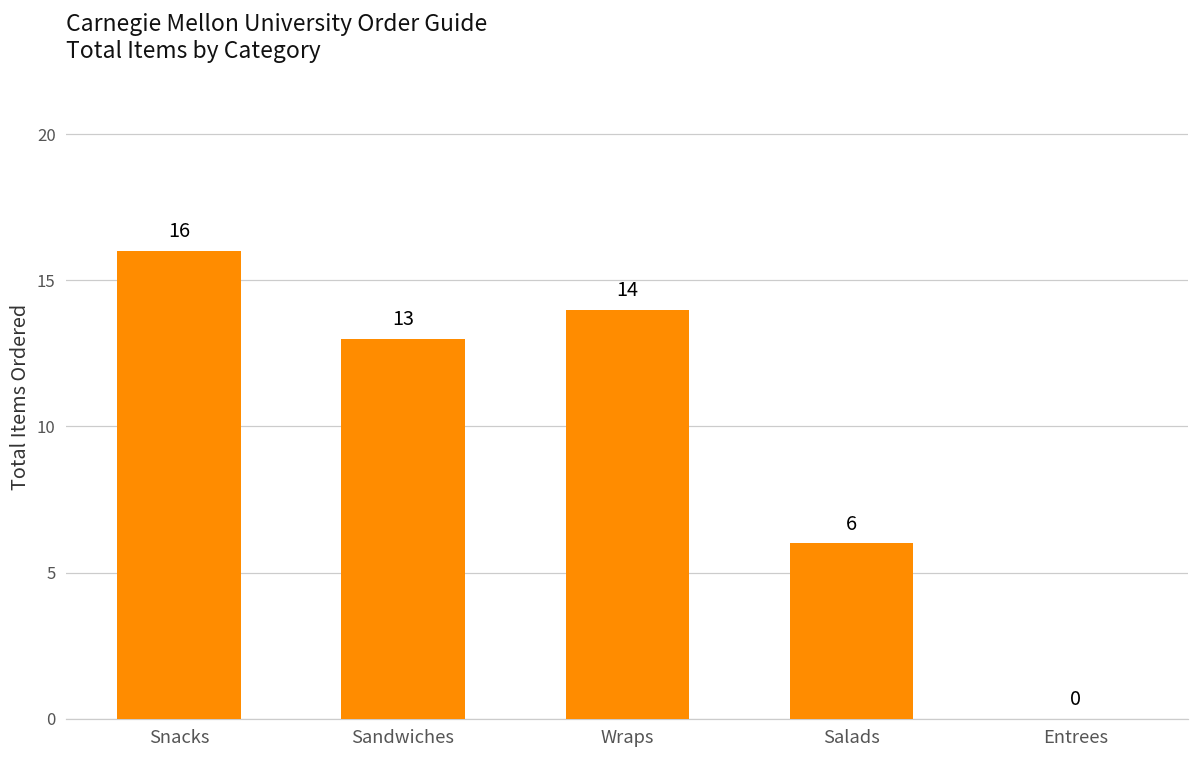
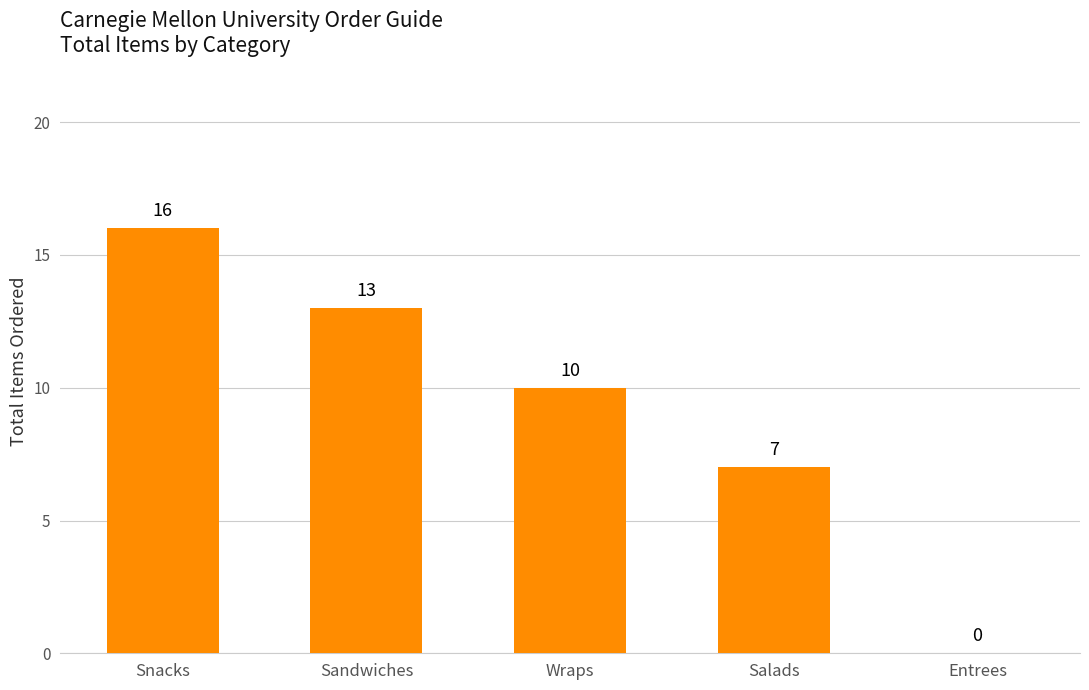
Wraps: 14 -> 10
Salads: 6 -> 7
